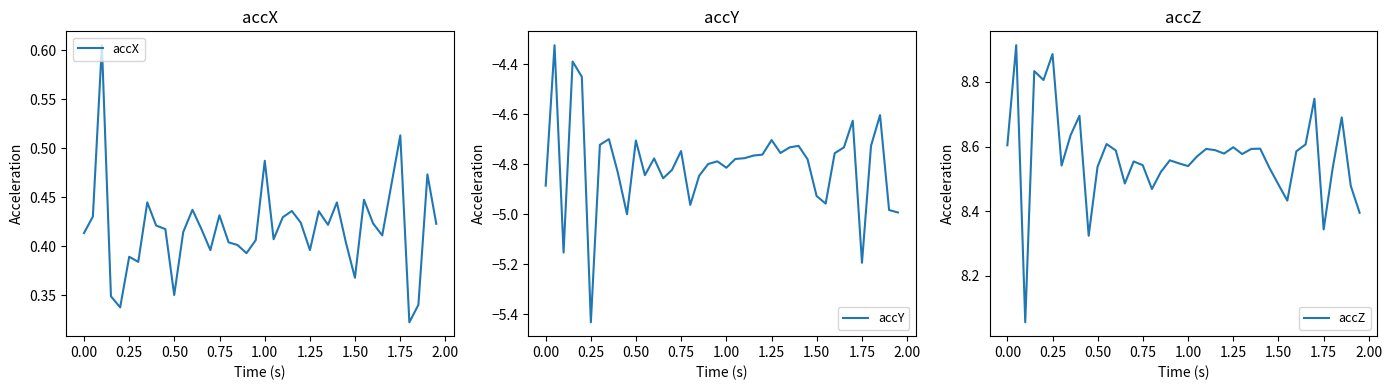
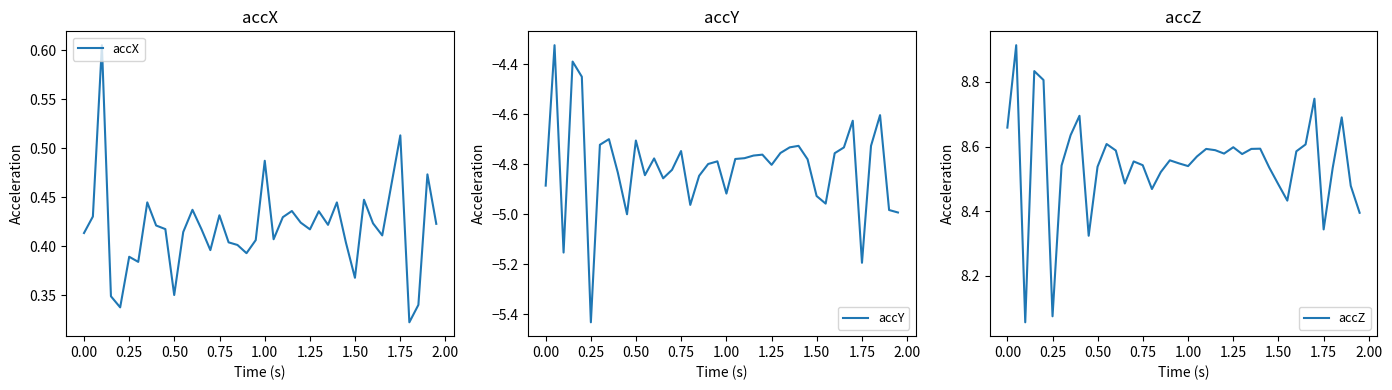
accX, 1.25: 0.40 -> 0.42
accY, 1.00: -4.81 -> -4.92
accY, 1.25: -4.70 -> -4.80
accZ, 0.00: 8.60 -> 8.66
accZ, 0.25: 8.89 -> 8.07
